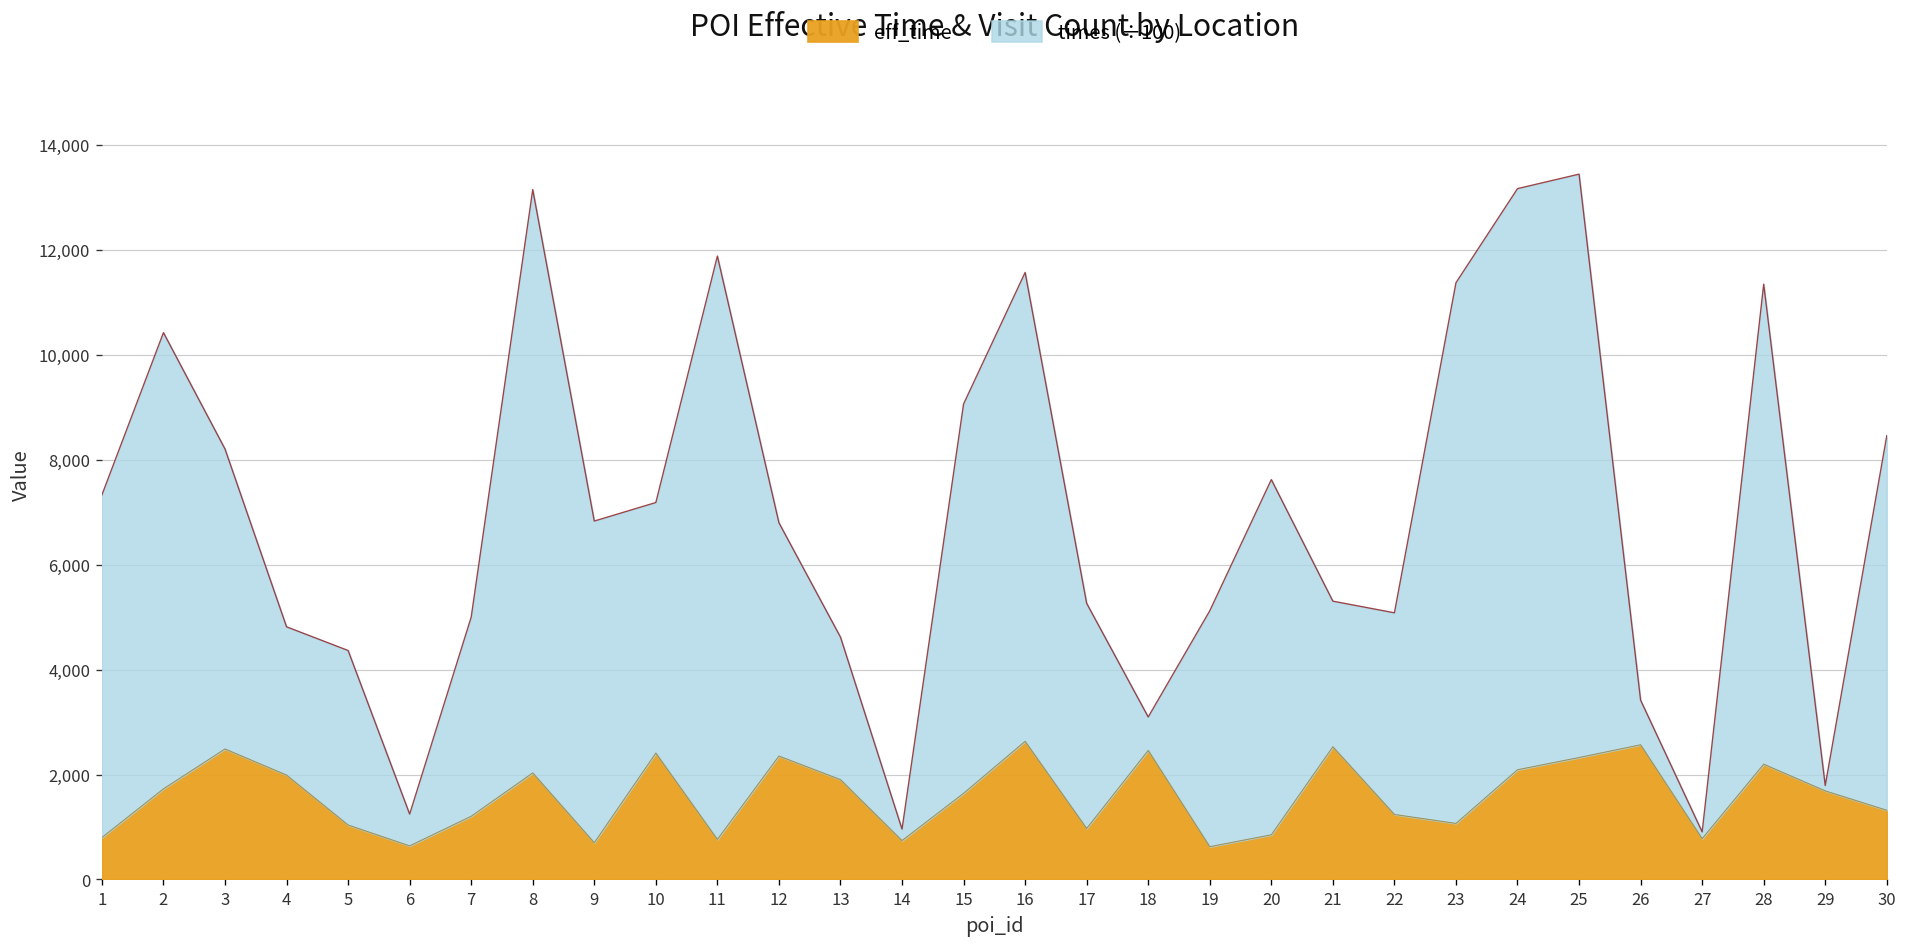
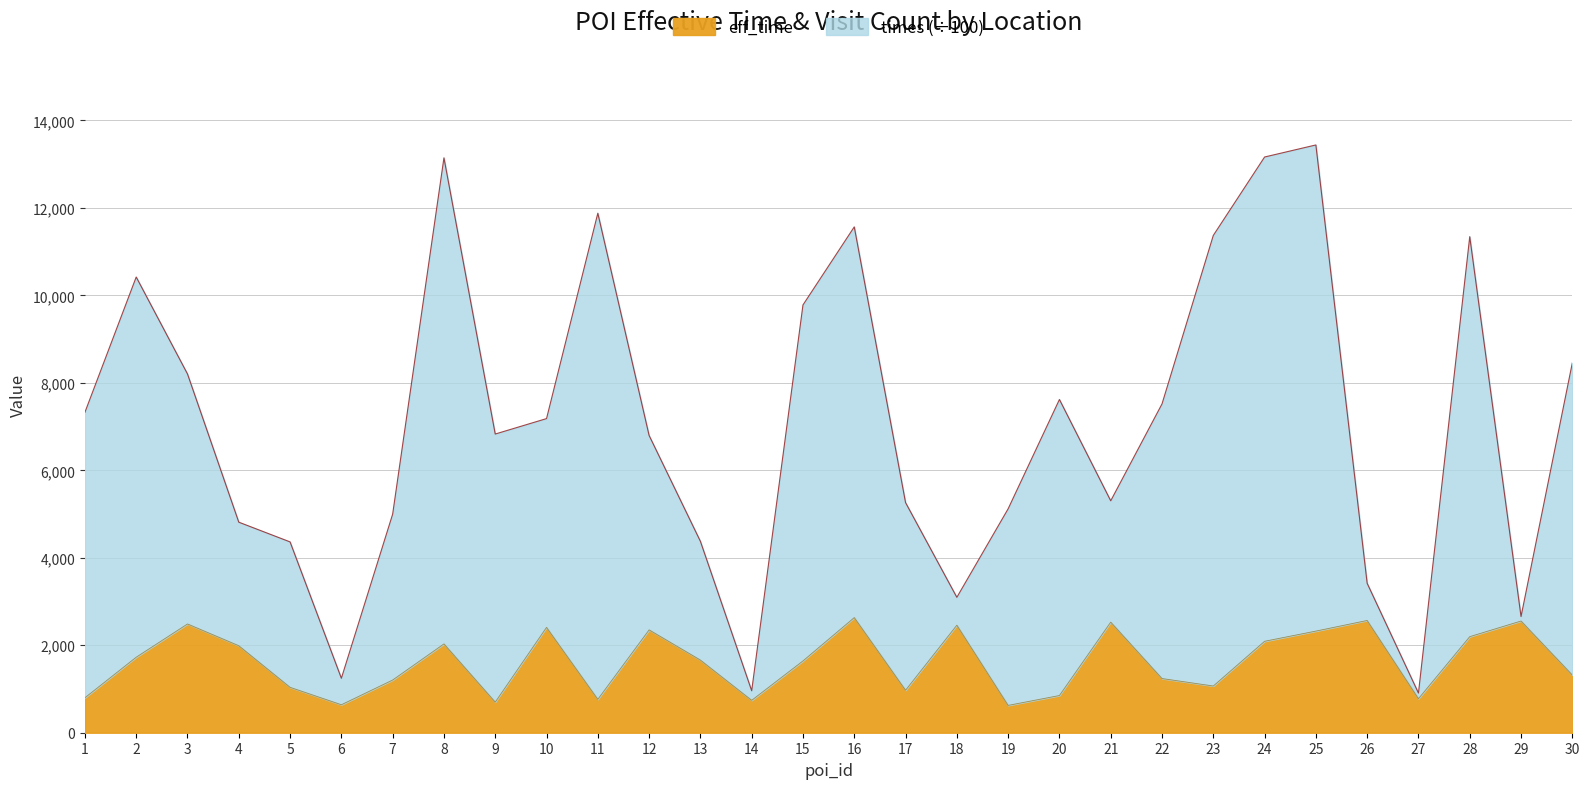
eff_time, 13: 1,900 -> 1,700
times (÷100), 15: 7,400 -> 8,100
times (÷100), 22: 3,800 -> 6,300
eff_time, 29: 1,700 -> 2,600
